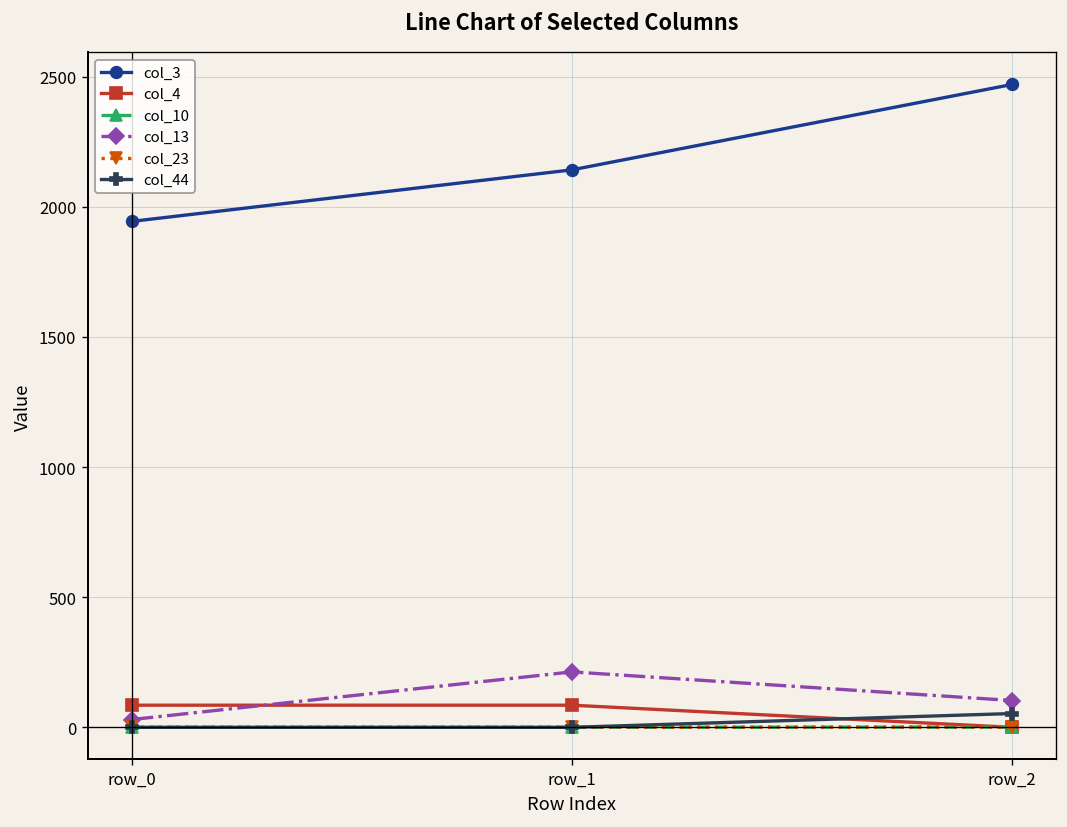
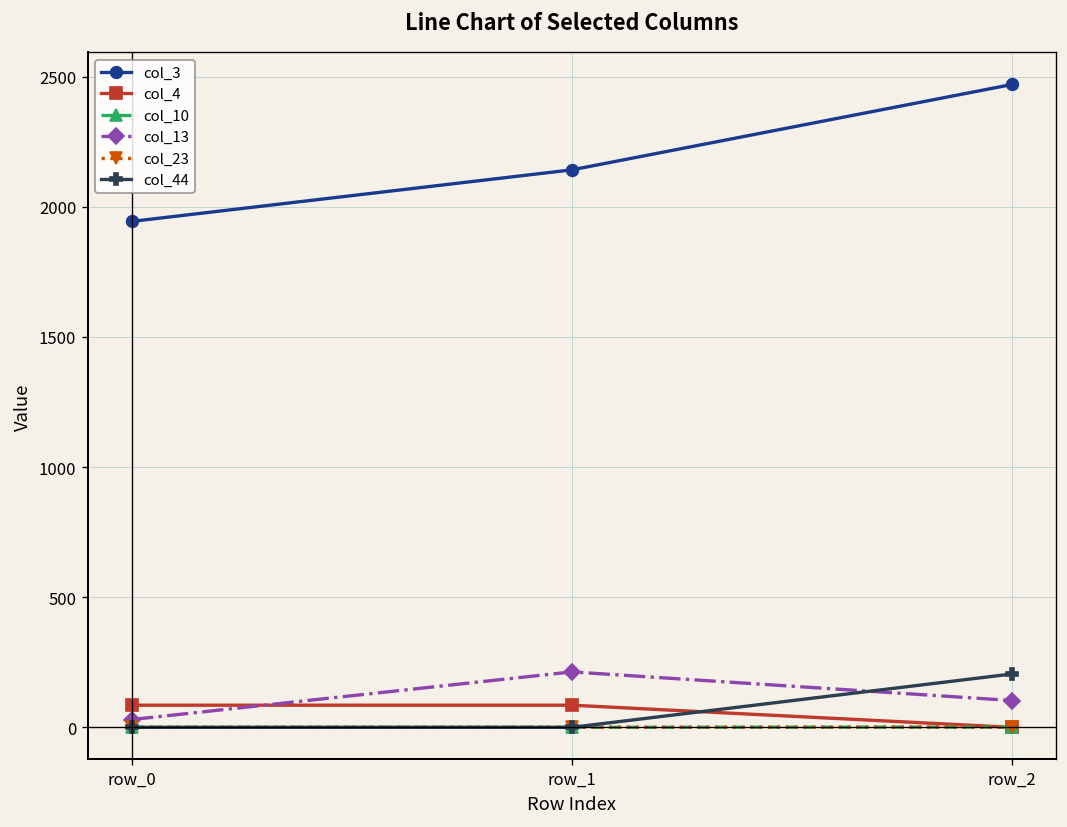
col_44, row_2: 50 -> 210
